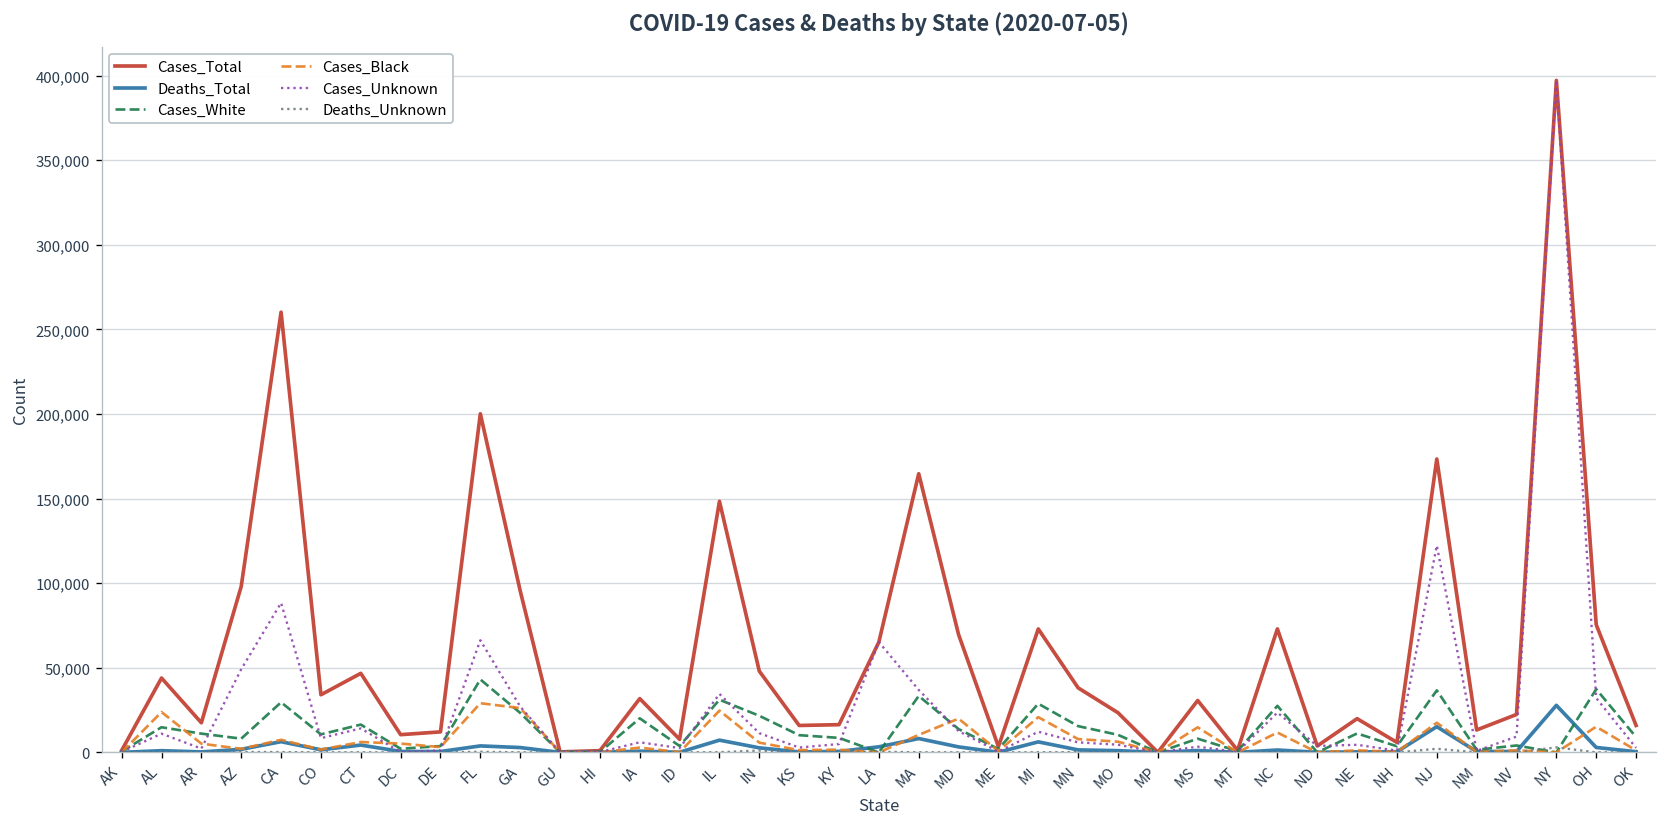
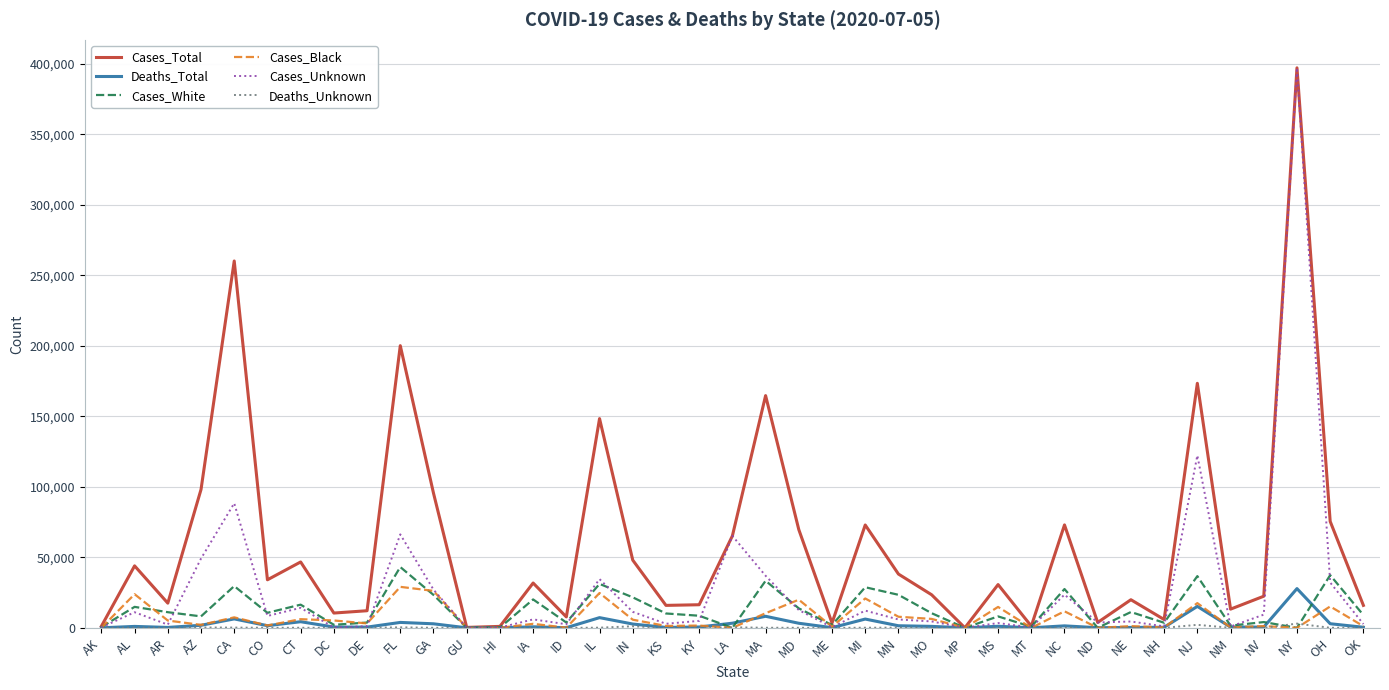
Cases_White, MN: 16,000 -> 23,000
